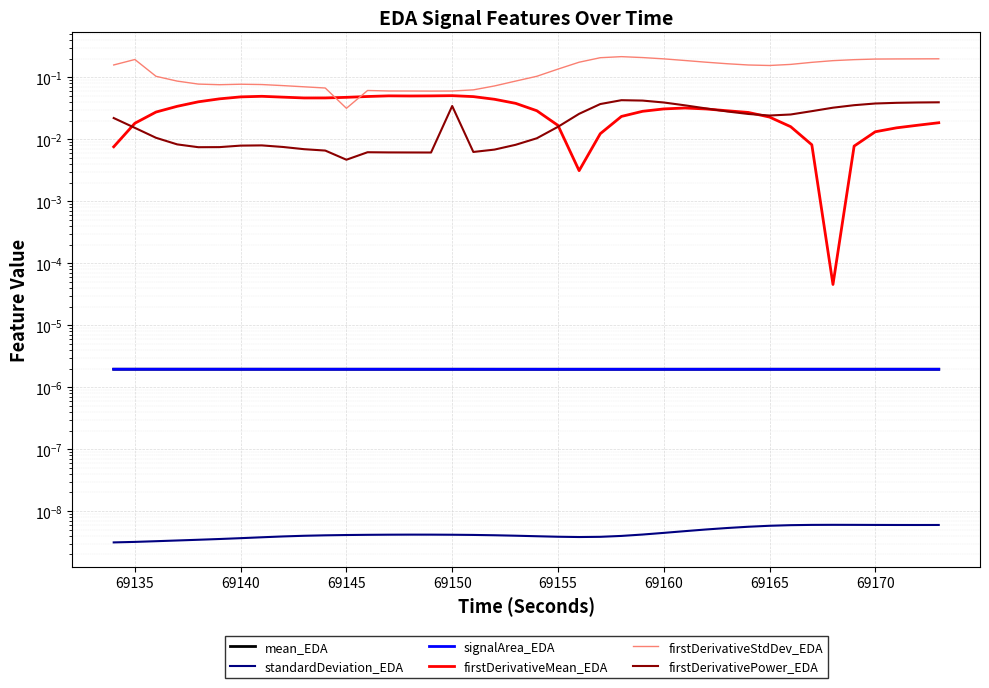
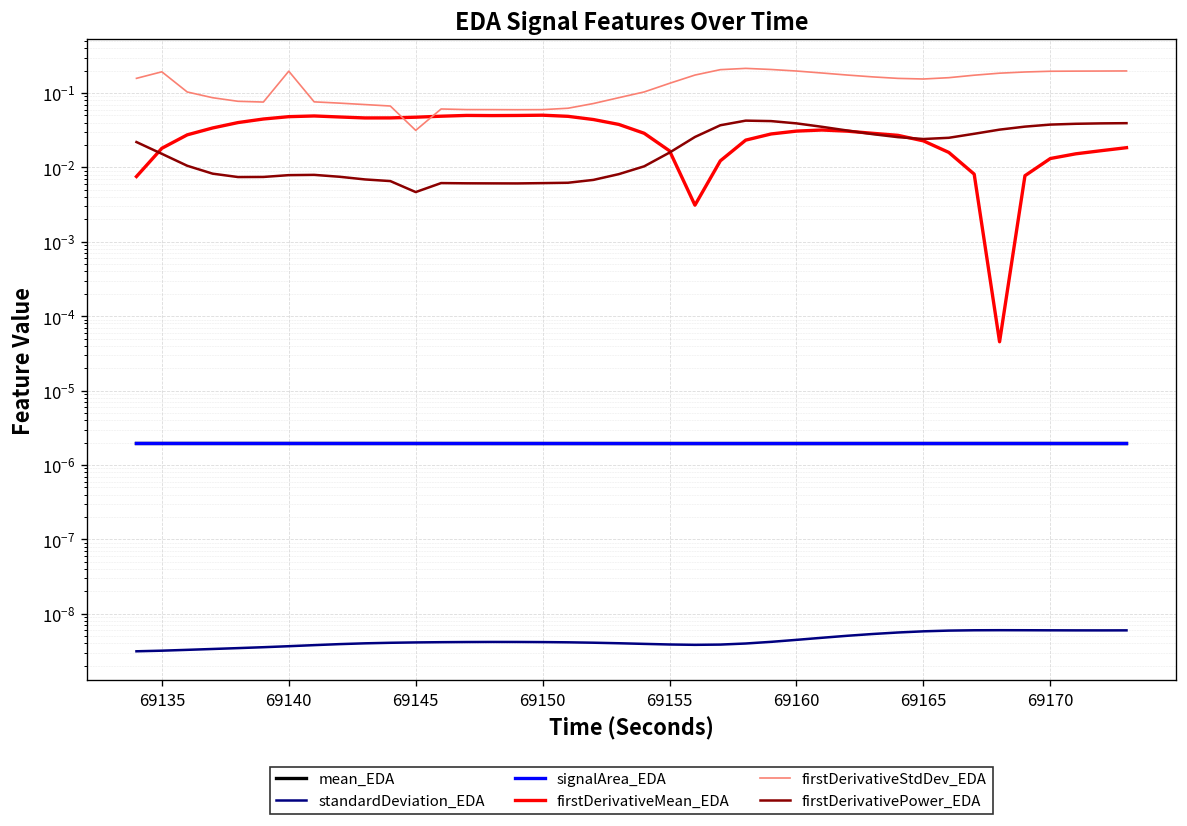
firstDerivativeStdDev_EDA, 69140: 0.08 -> 0.20
firstDerivativePower_EDA, 69150: 0.03 -> 0.006
